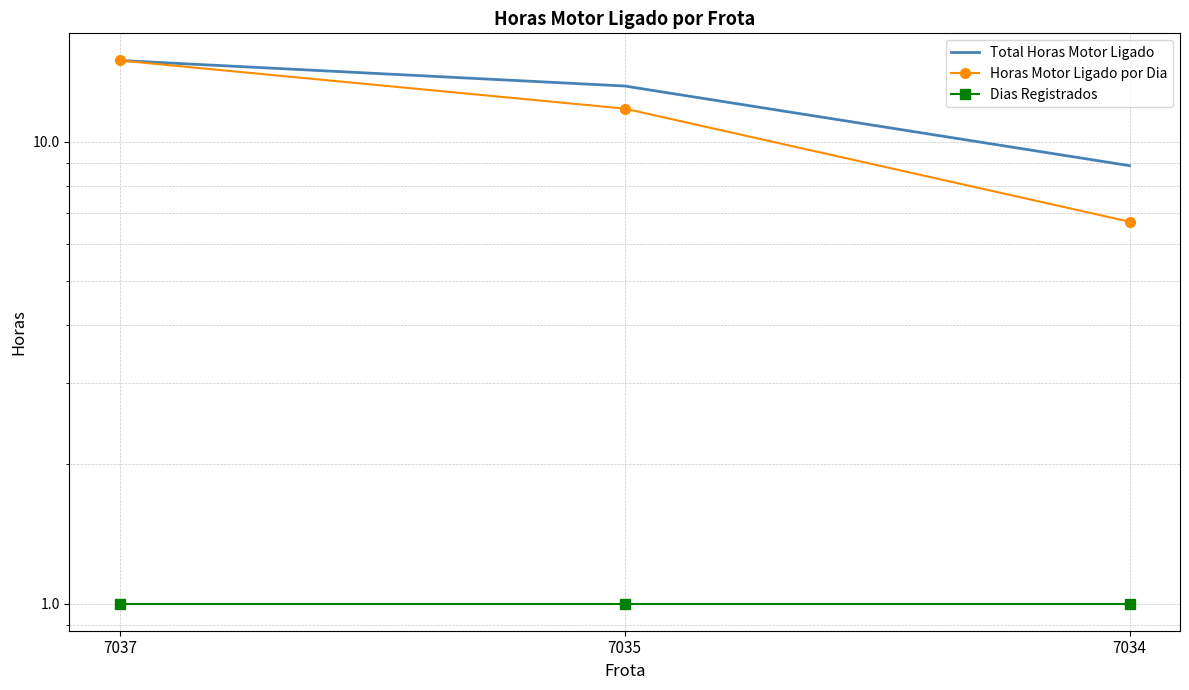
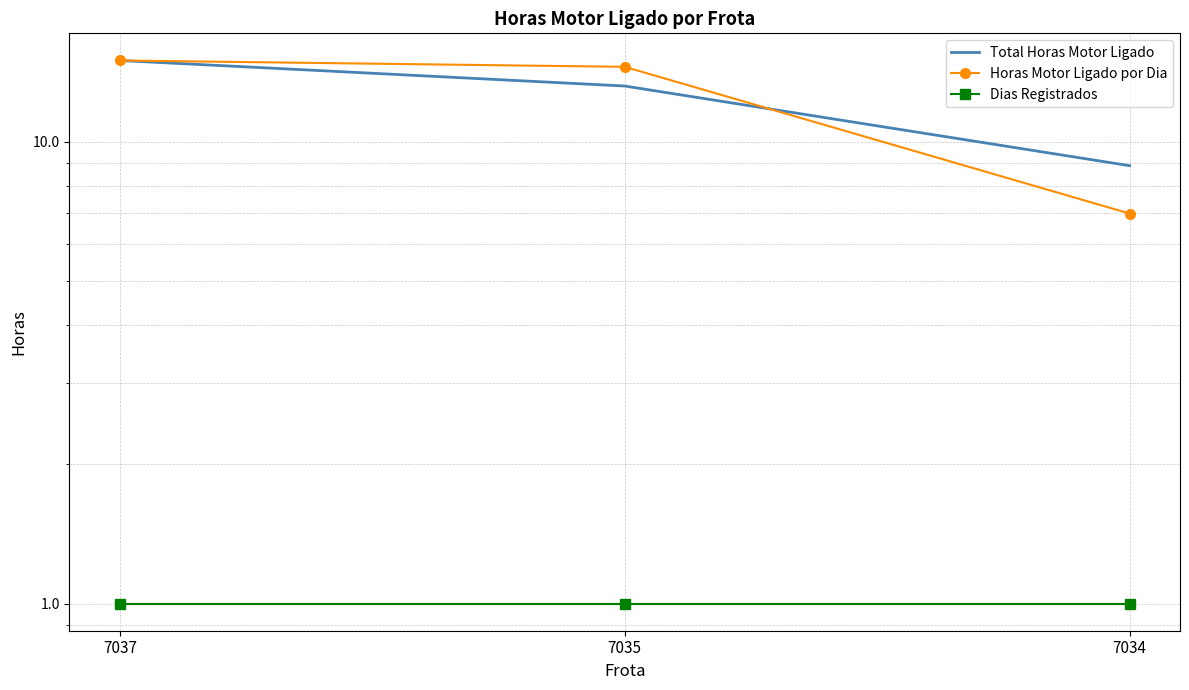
Horas Motor Ligado por Dia, 7035: 11.8 -> 14.5
Horas Motor Ligado por Dia, 7034: 6.7 -> 7.0
